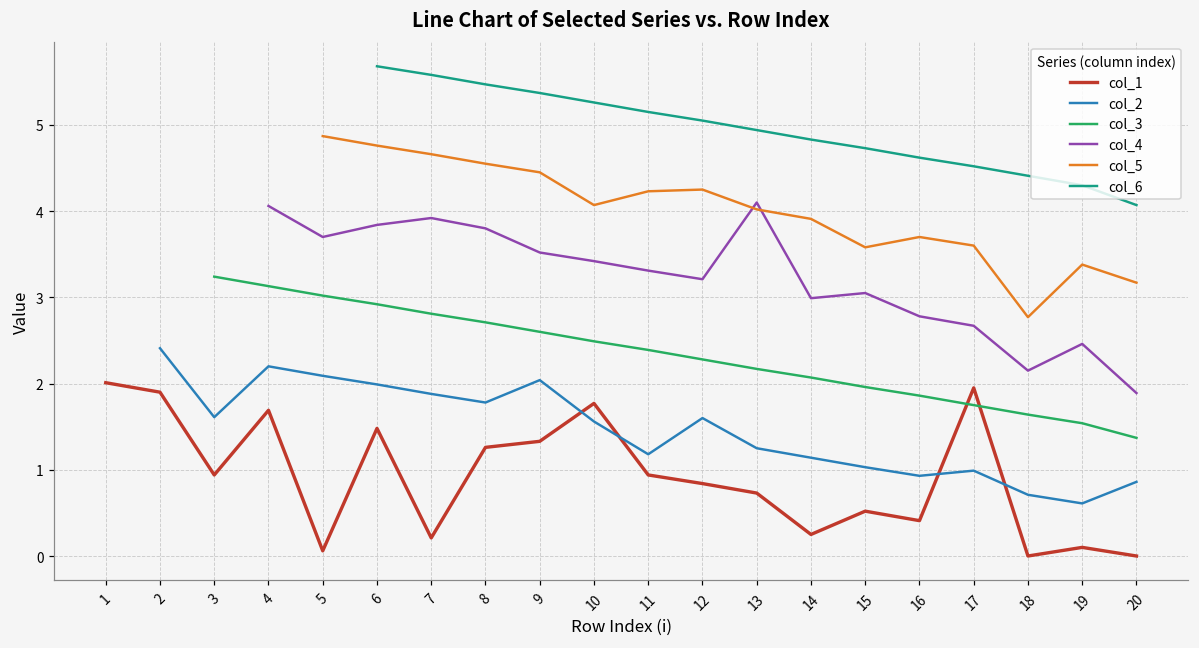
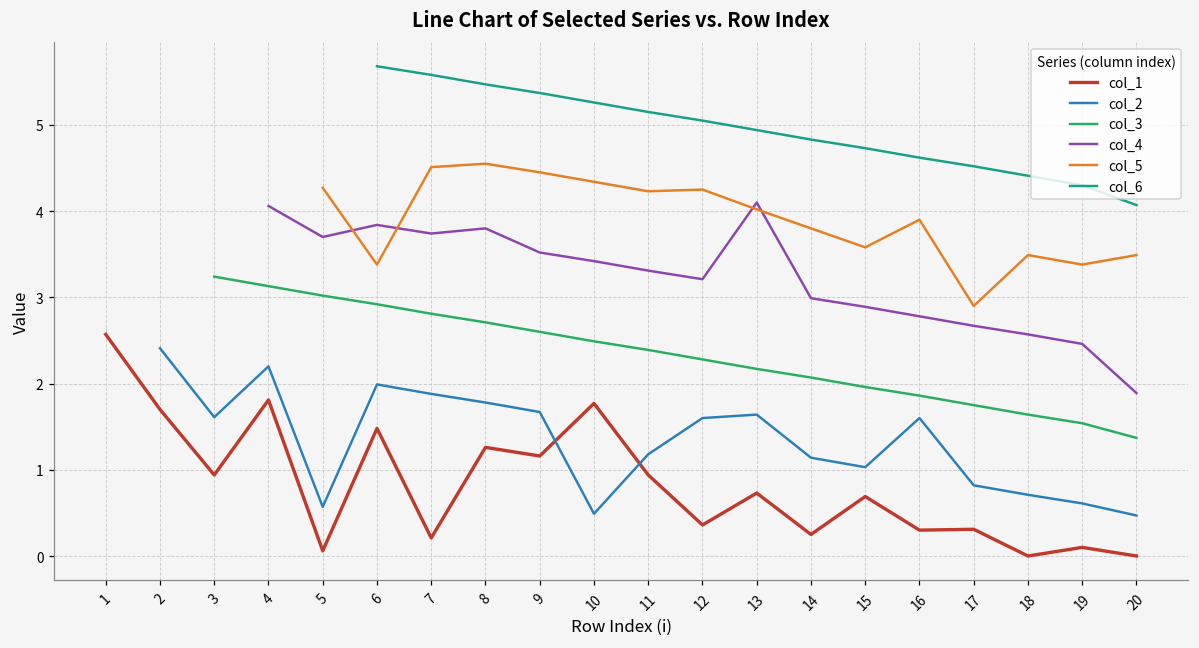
col_1, 1: 2.0 -> 2.6
col_1, 2: 1.9 -> 1.7
col_1, 4: 1.7 -> 1.8
col_2, 5: 2.1 -> 0.6
col_5, 5: 4.9 -> 4.3
col_5, 6: 4.8 -> 3.4
col_4, 7: 3.9 -> 3.7
col_5, 7: 4.7 -> 4.5
col_1, 9: 1.3 -> 1.2
col_2, 9: 2.0 -> 1.7
col_2, 10: 1.6 -> 0.5
col_5, 10: 4.1 -> 4.3
col_1, 12: 0.8 -> 0.4
col_2, 13: 1.3 -> 1.6
col_5, 14: 3.9 -> 3.8
col_1, 15: 0.5 -> 0.7
col_4, 15: 3.1 -> 2.9
col_1, 16: 0.4 -> 0.3
col_2, 16: 0.9 -> 1.6
col_5, 16: 3.7 -> 3.9
col_1, 17: 2.0 -> 0.3
col_2, 17: 1.0 -> 0.8
col_5, 17: 3.6 -> 2.9
col_4, 18: 2.2 -> 2.6
col_5, 18: 2.8 -> 3.5
col_2, 20: 0.9 -> 0.5
col_5, 20: 3.2 -> 3.5
